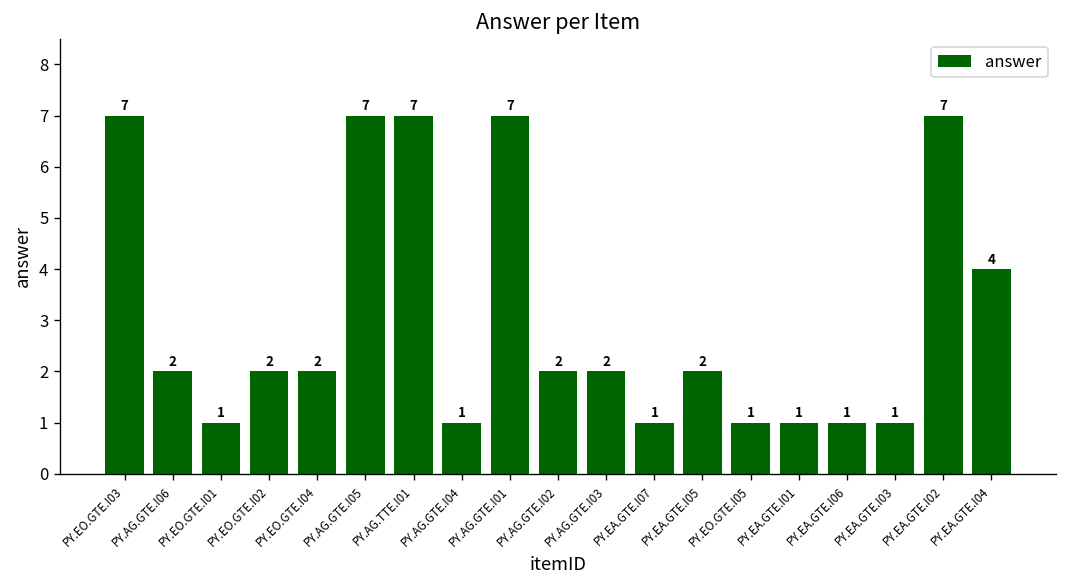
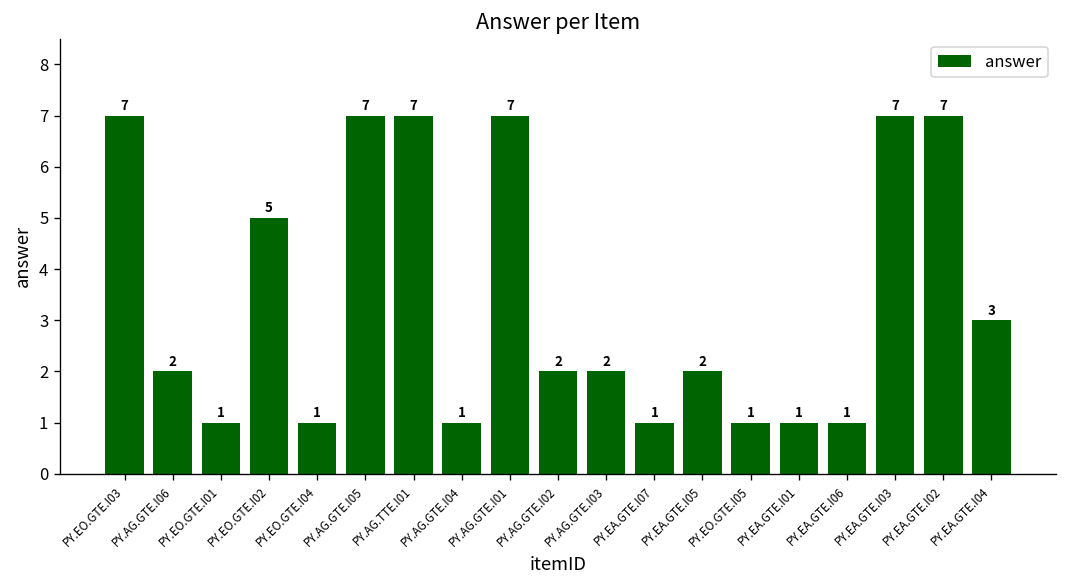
PY.EO.GTE.I02: 2 -> 5
PY.EO.GTE.I04: 2 -> 1
PY.EA.GTE.I03: 1 -> 7
PY.EA.GTE.I04: 4 -> 3
